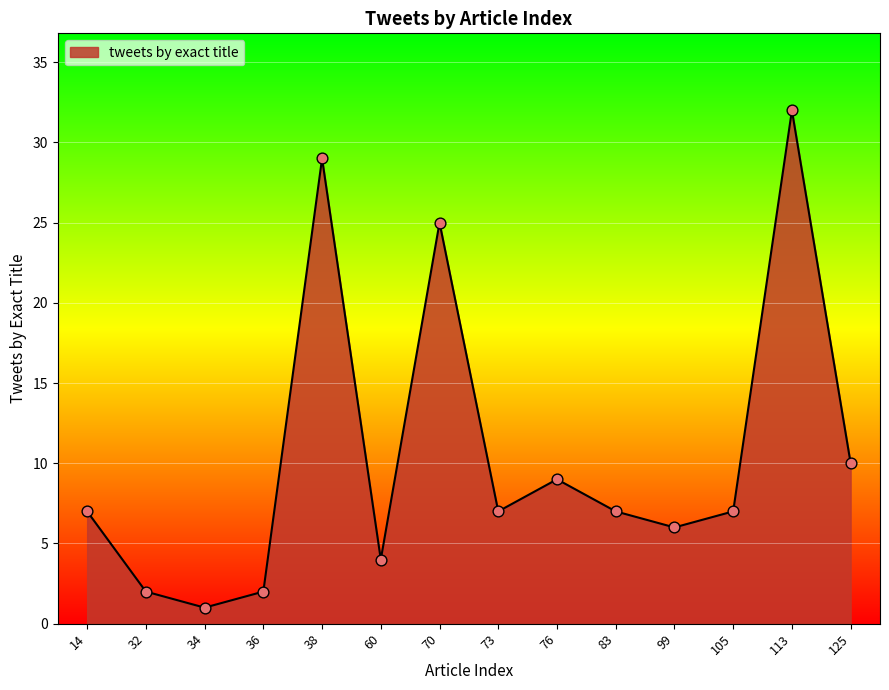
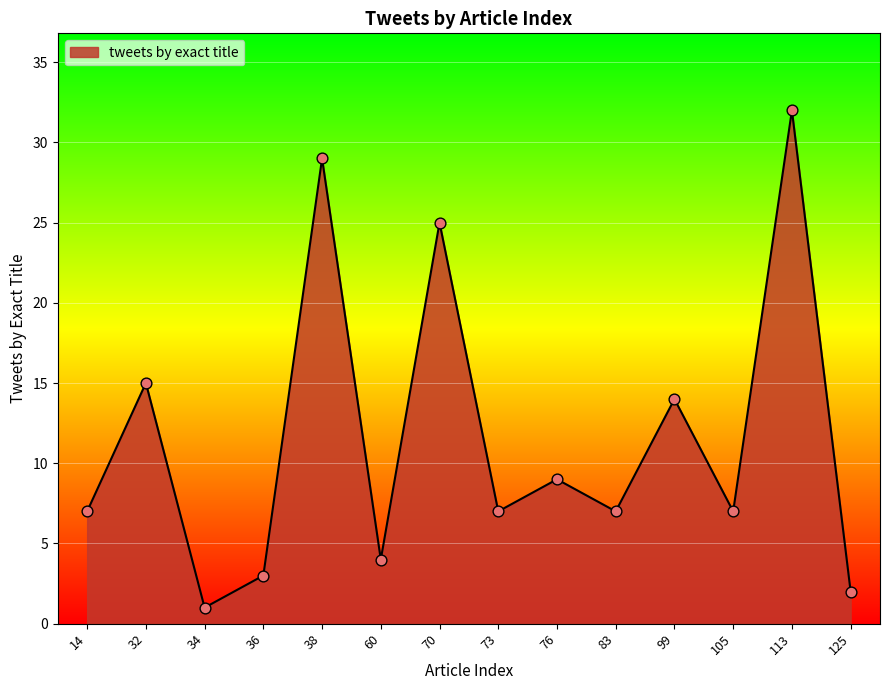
32: 2 -> 15
36: 2 -> 3
99: 6 -> 14
125: 10 -> 2
